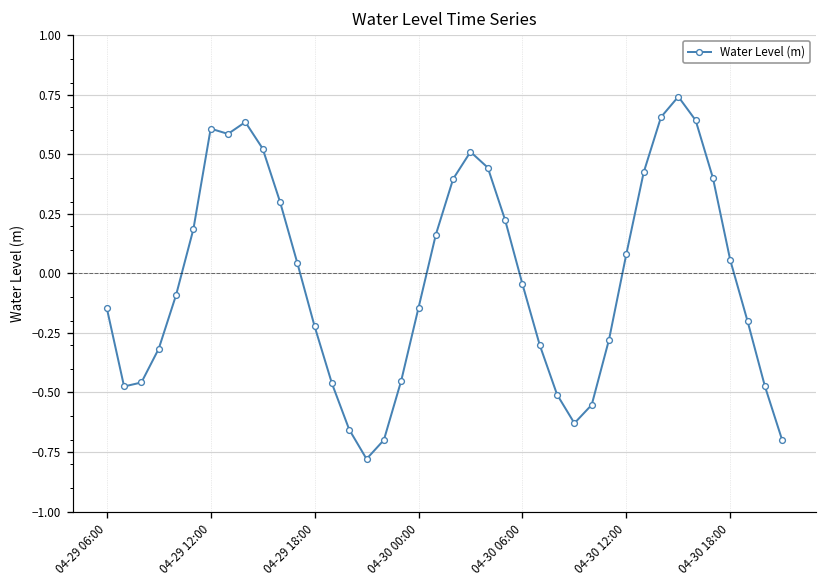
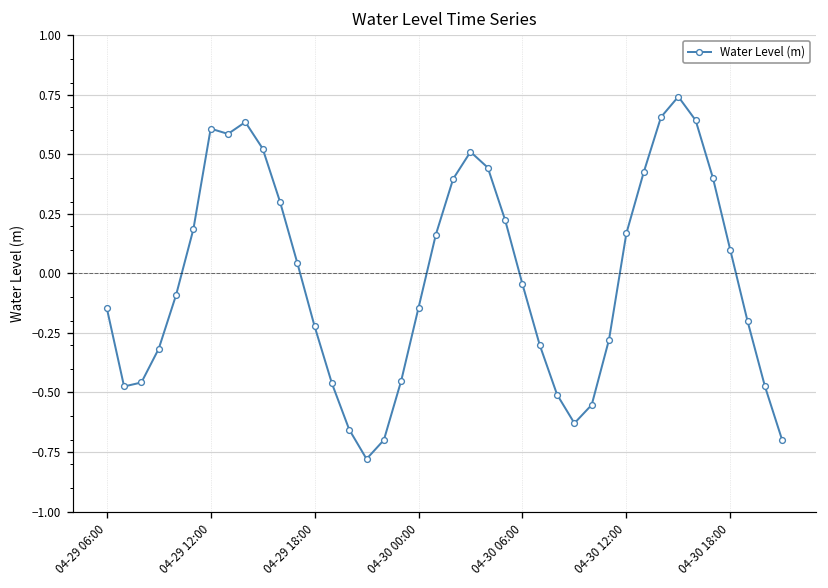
04-30 12:00: 0.08 -> 0.17
04-30 18:00: 0.06 -> 0.10
